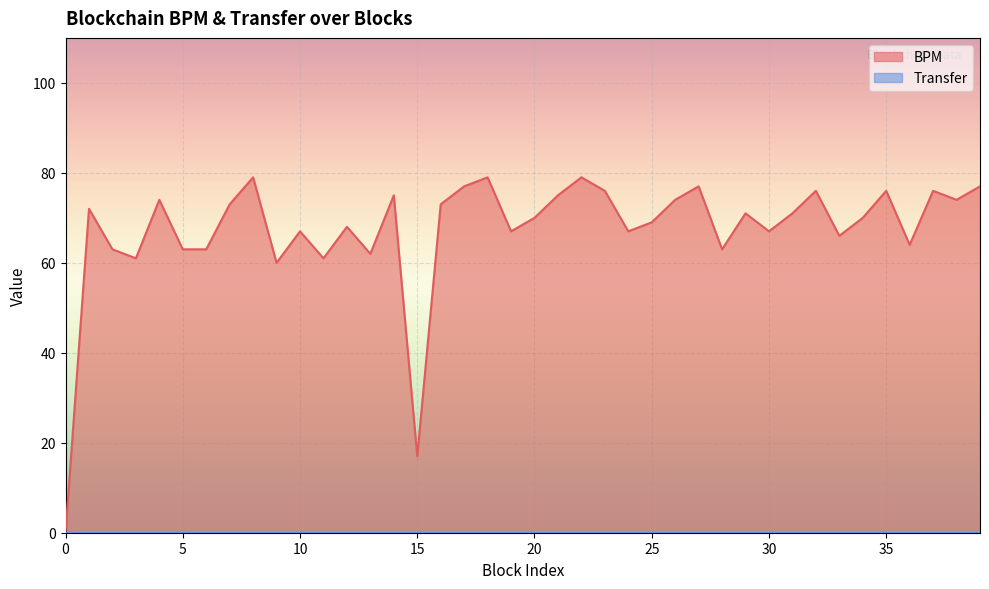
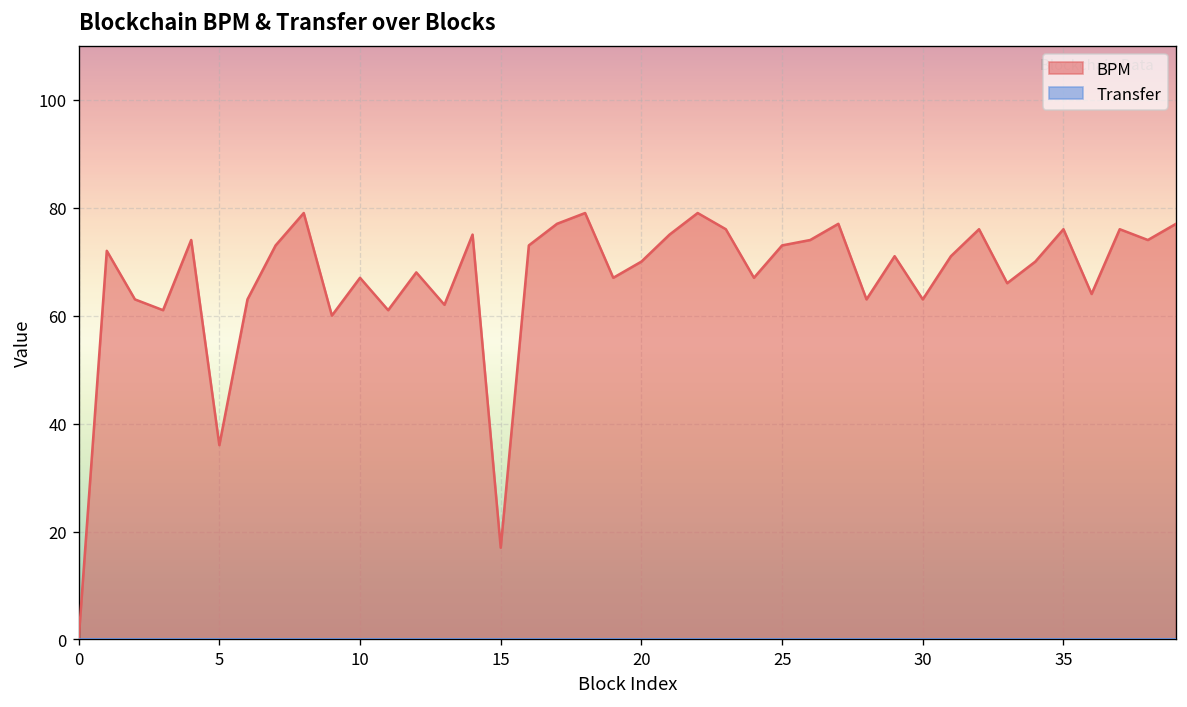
BPM, 5: 63 -> 36
BPM, 25: 69 -> 73
BPM, 30: 67 -> 63
